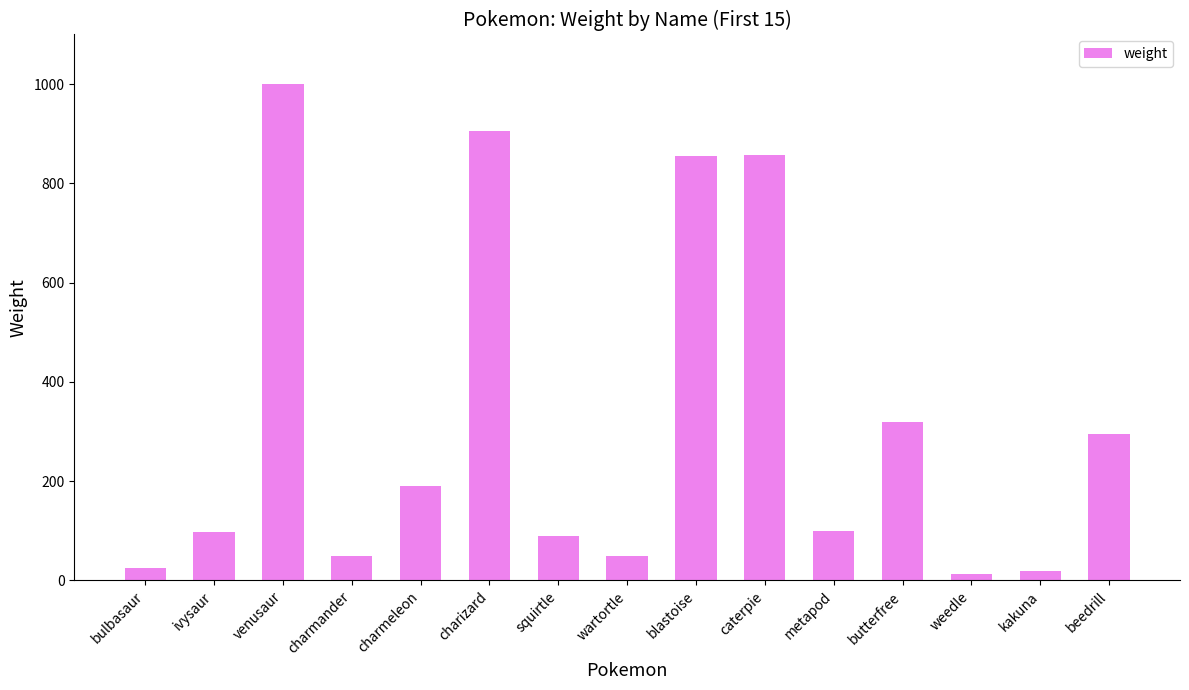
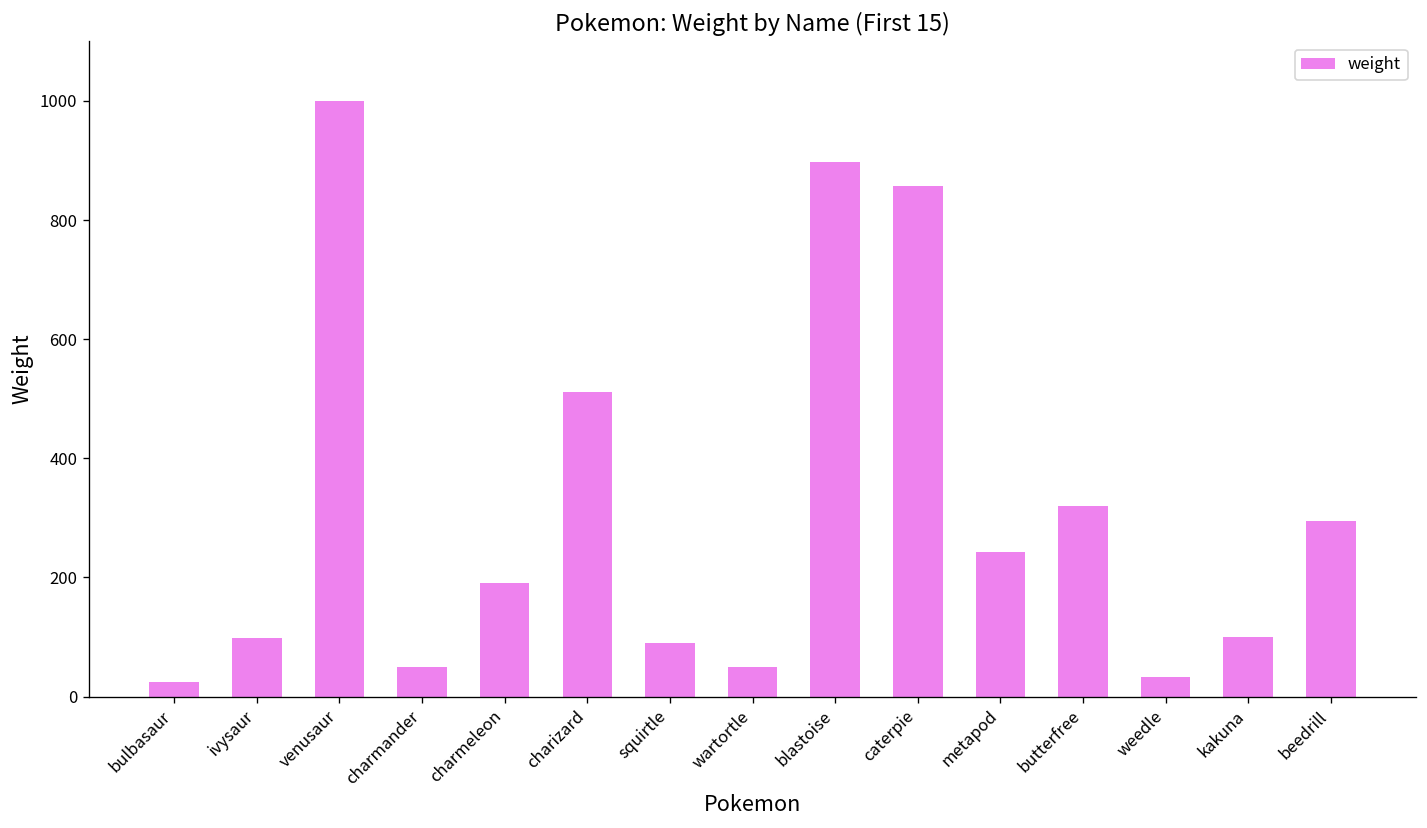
charizard: 910 -> 510
blastoise: 860 -> 900
metapod: 100 -> 240
weedle: 10 -> 30
kakuna: 20 -> 100
